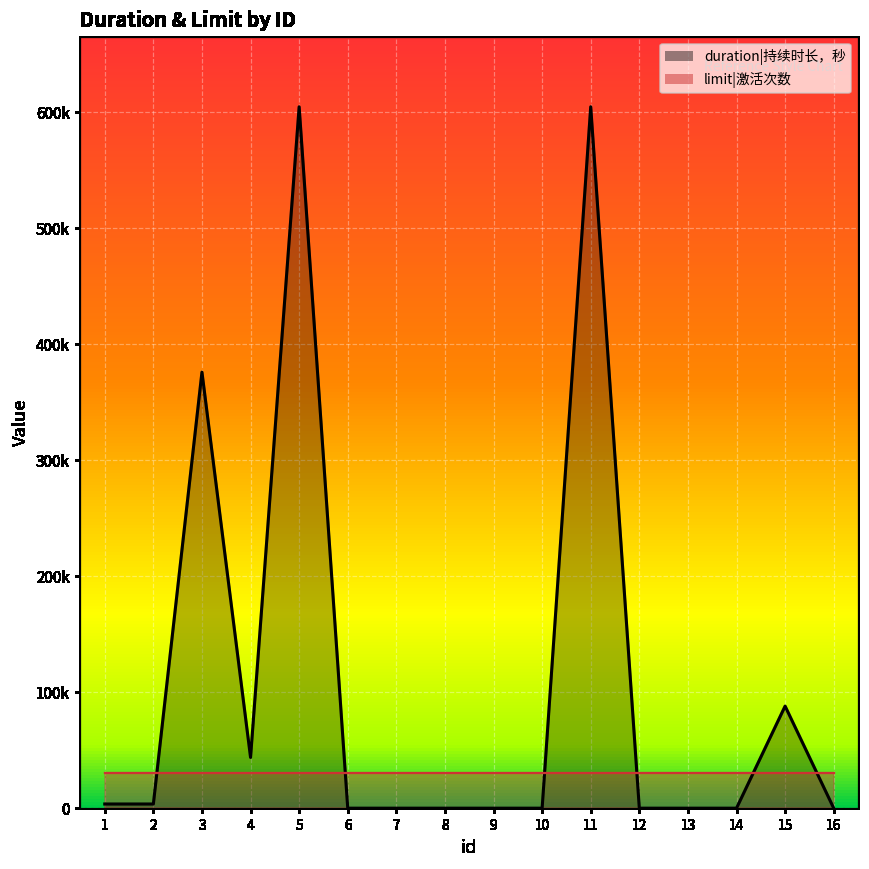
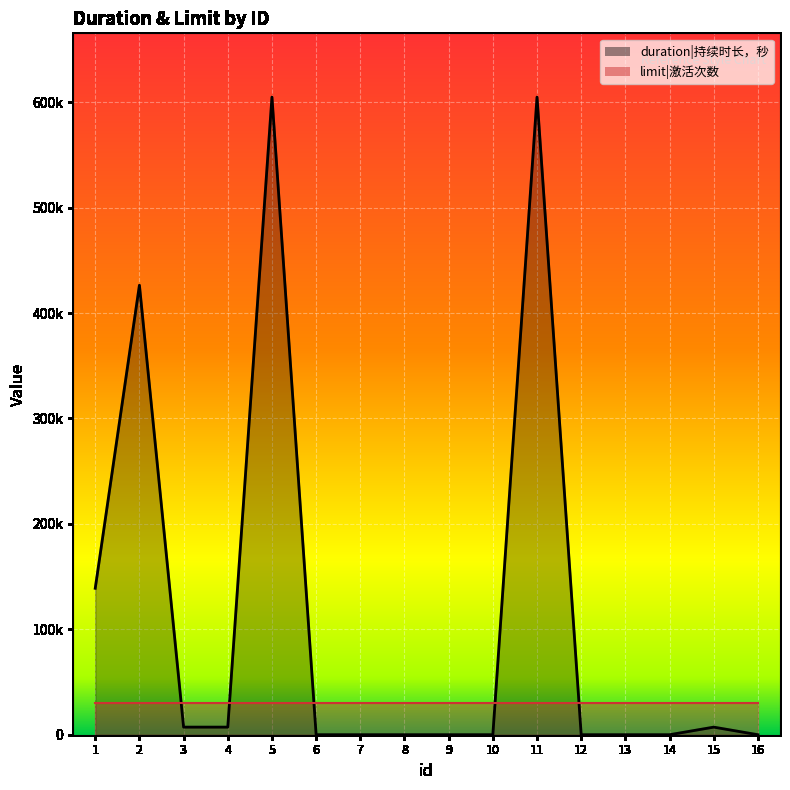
duration|持续时长，秒, 1: 4000 -> 139000
duration|持续时长，秒, 2: 4000 -> 426000
duration|持续时长，秒, 3: 376000 -> 7000
duration|持续时长，秒, 4: 44000 -> 7000
duration|持续时长，秒, 15: 88000 -> 7000
